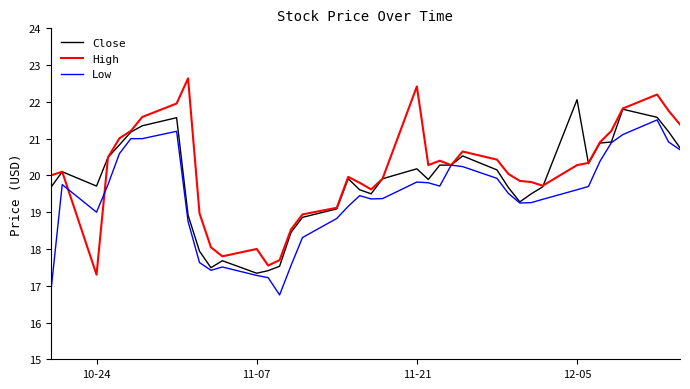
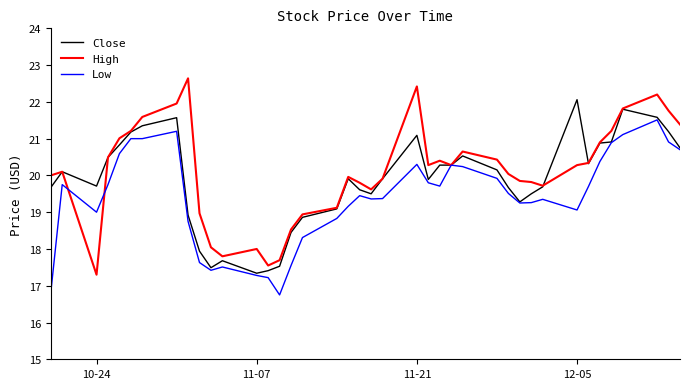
Close, 11-21: 20.2 -> 21.1
Low, 11-21: 19.8 -> 20.3
Low, 12-05: 19.6 -> 19.1
